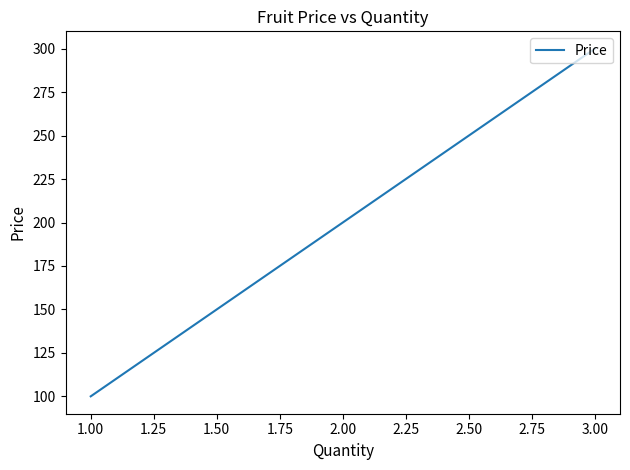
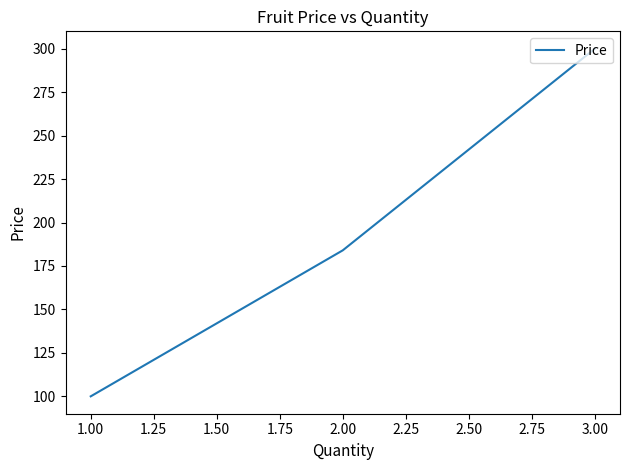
2.00: 200 -> 184
